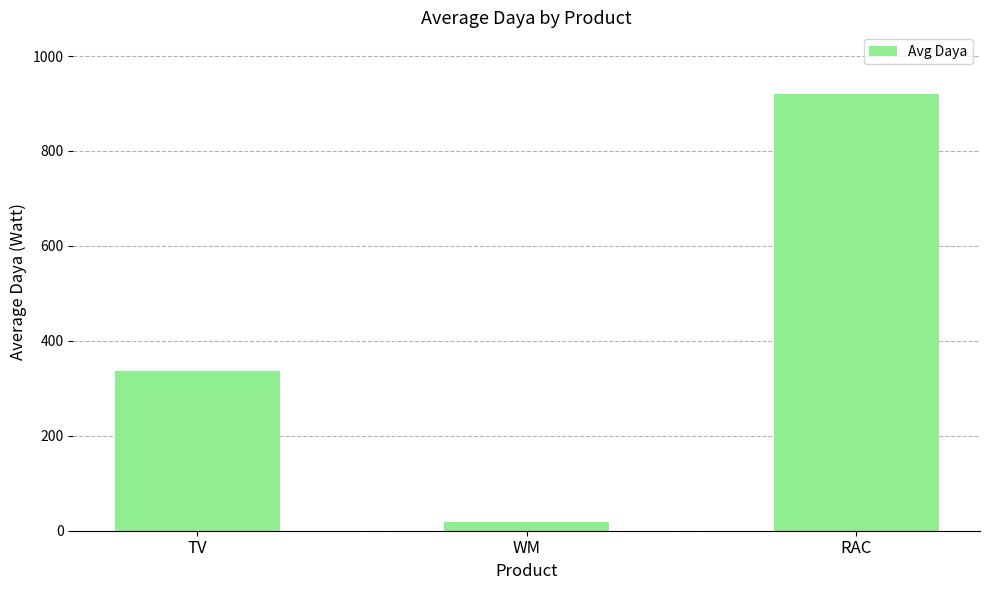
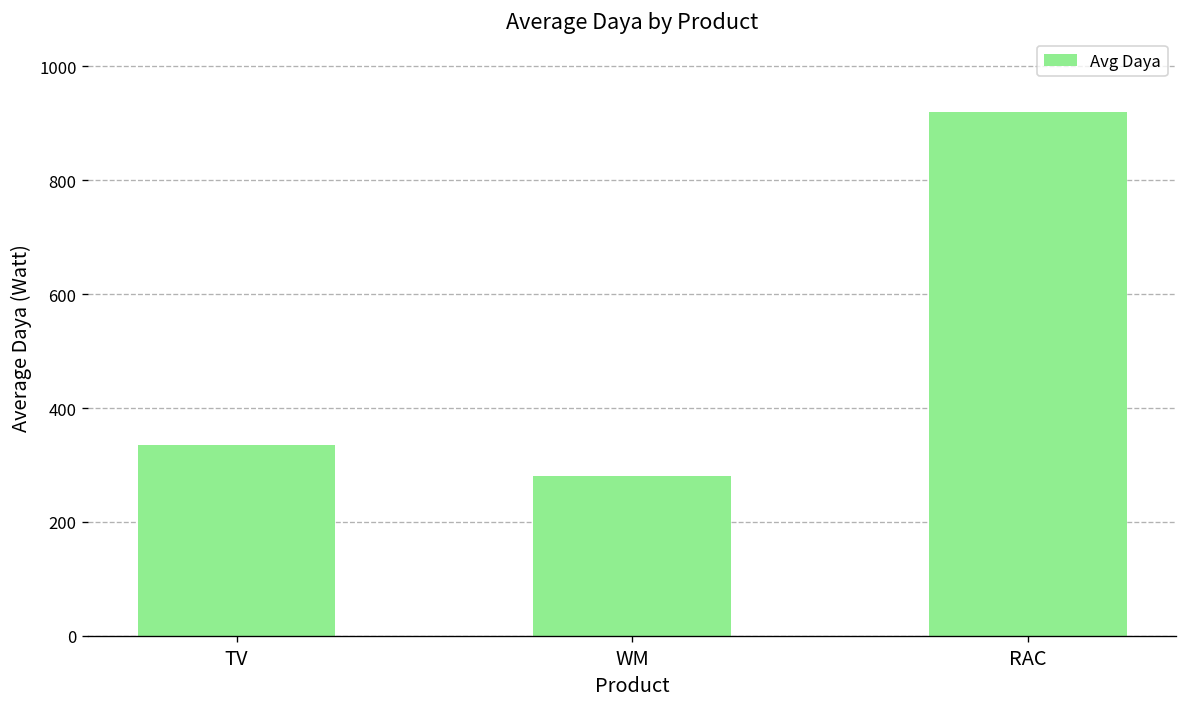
WM: 20 -> 280
